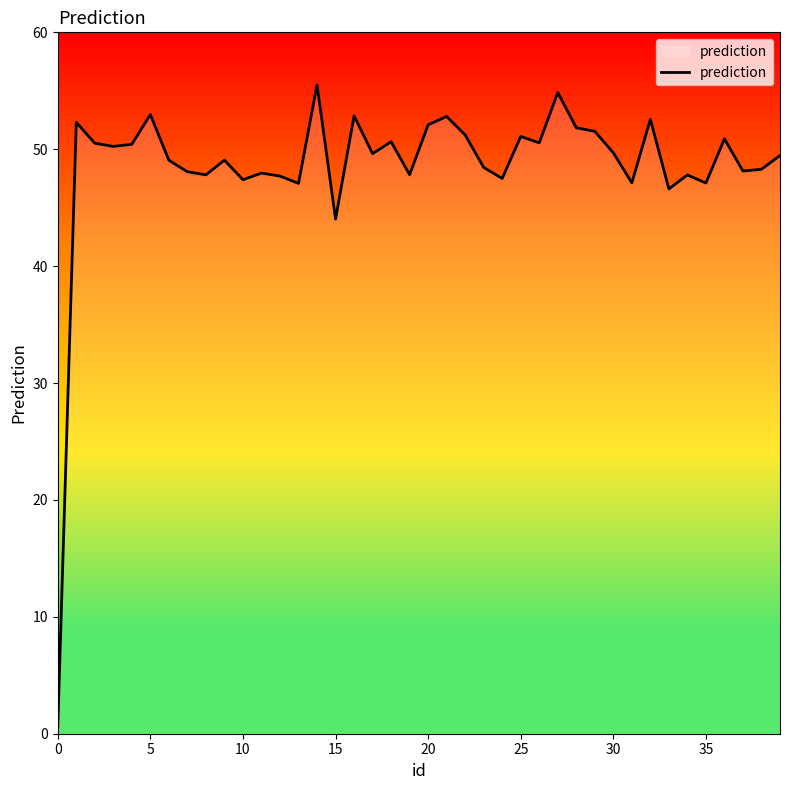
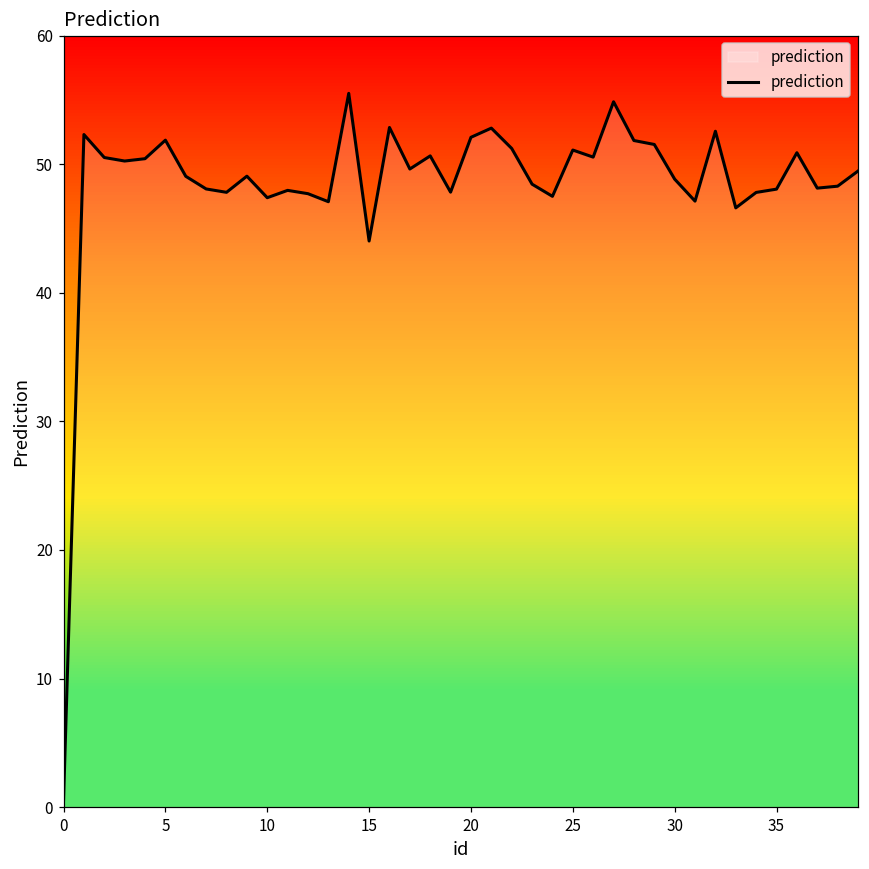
5: 53.0 -> 51.9
30: 49.7 -> 48.8
35: 47.1 -> 48.1
